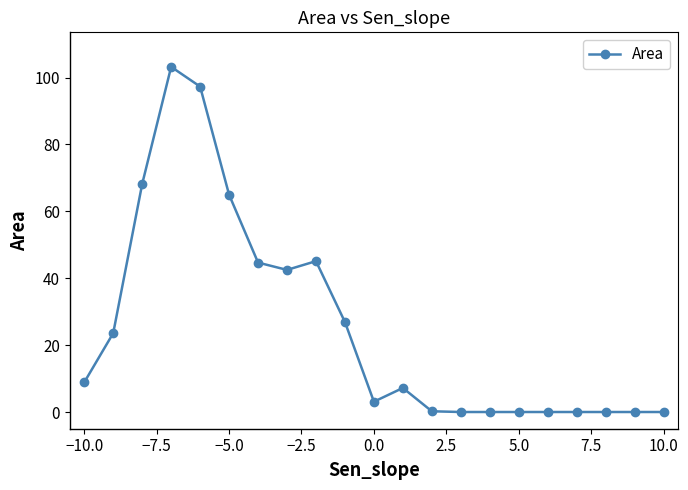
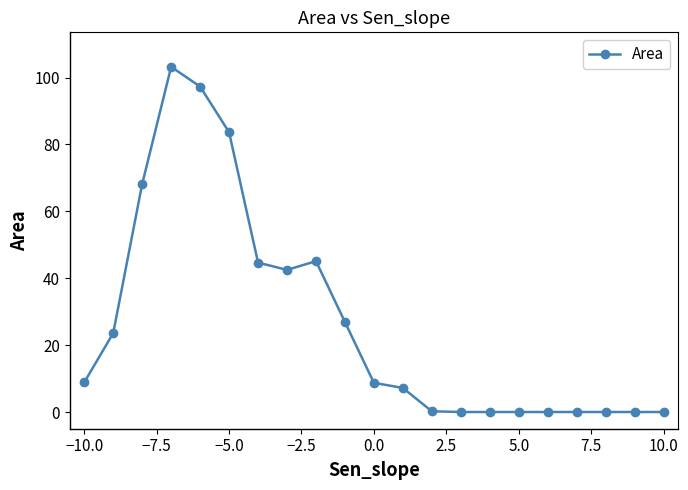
−5.0: 65 -> 84
0.0: 3 -> 9
